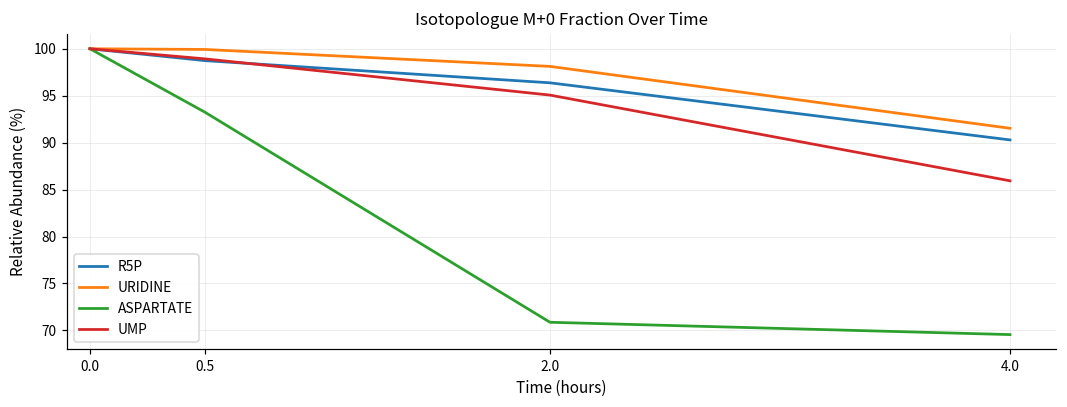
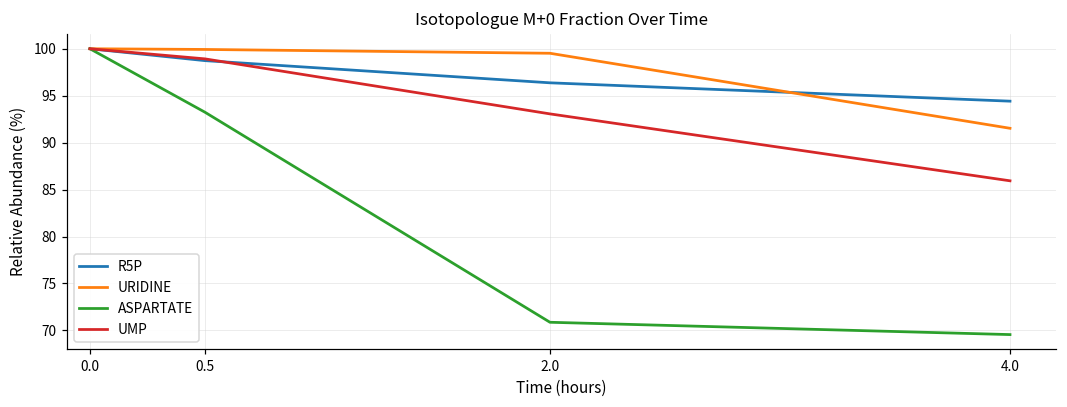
URIDINE, 2.0: 98 -> 100
UMP, 2.0: 95 -> 93
R5P, 4.0: 90 -> 94
